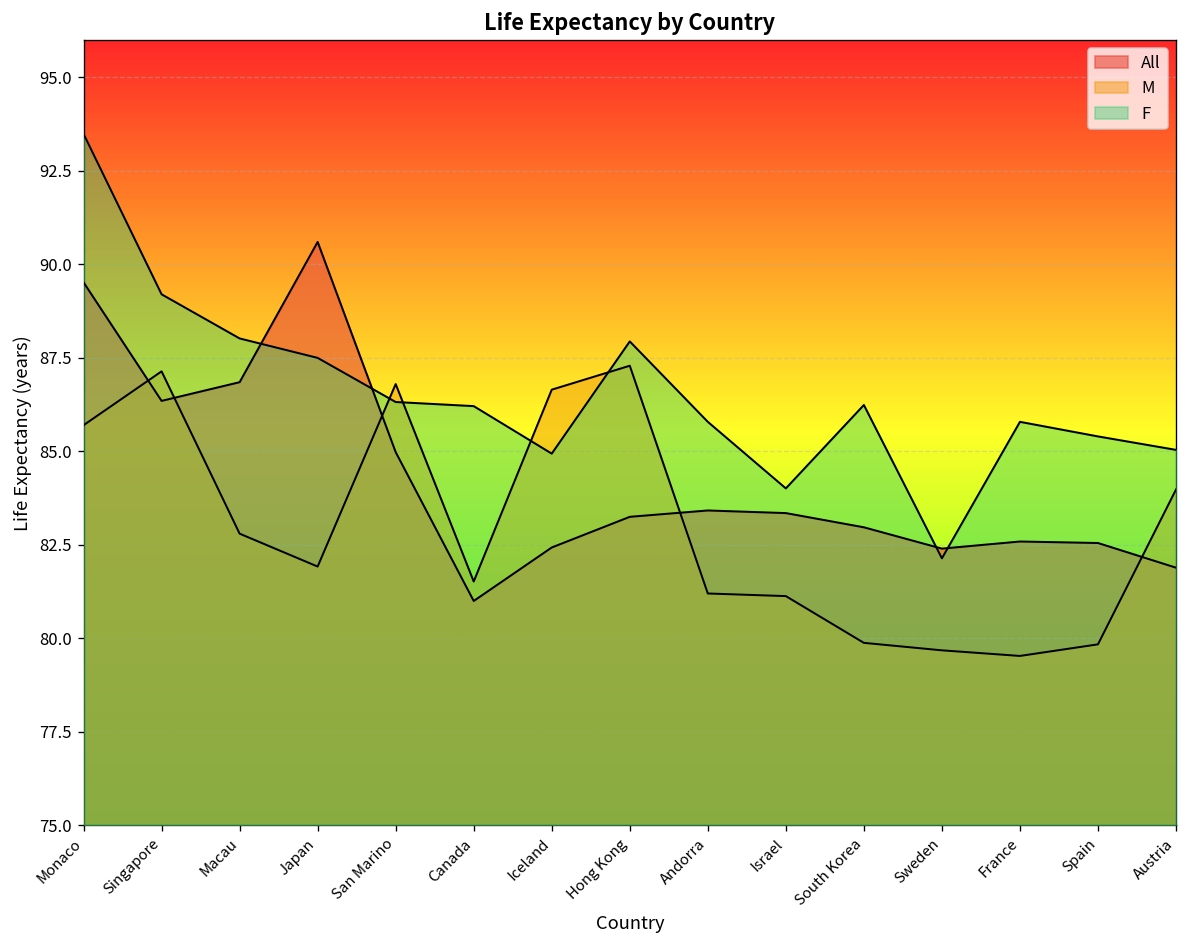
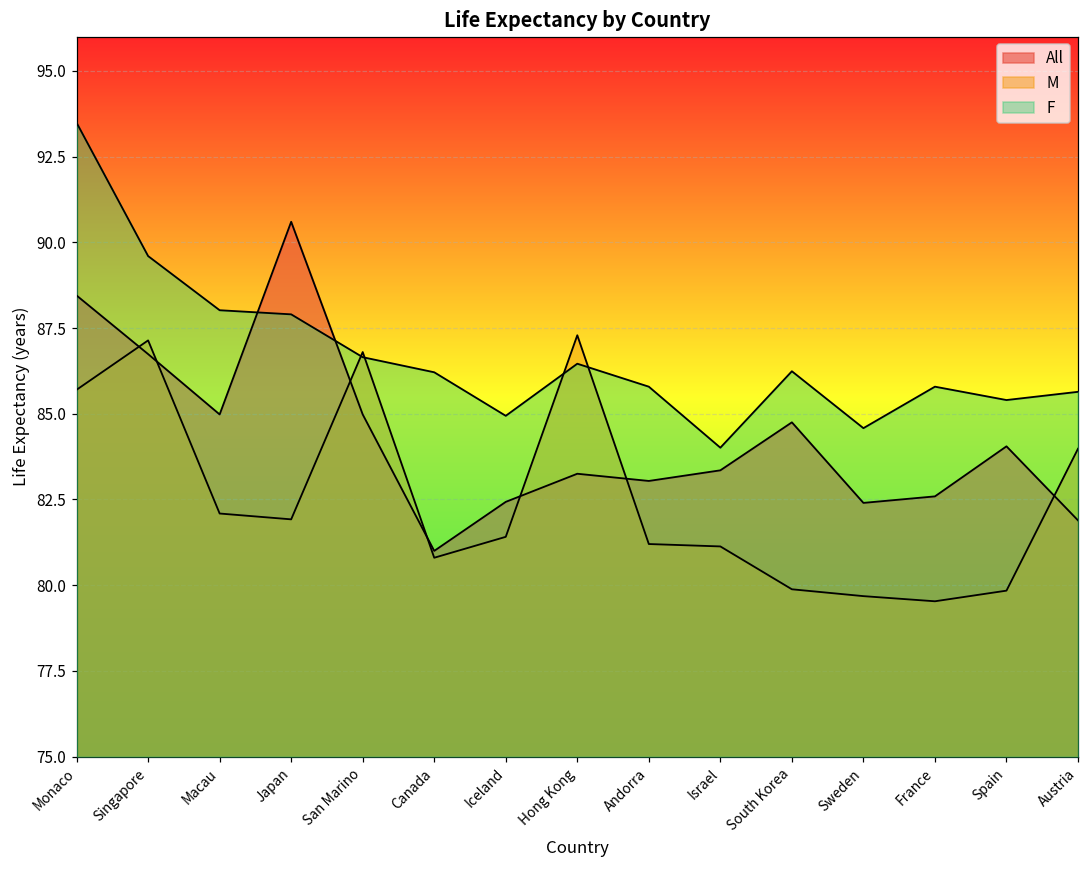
All, Monaco: 89.5 -> 88.5
All, Singapore: 86.4 -> 86.7
F, Singapore: 89.2 -> 89.6
All, Macau: 86.9 -> 85.0
M, Macau: 82.8 -> 82.1
F, Japan: 87.5 -> 87.9
F, San Marino: 86.3 -> 86.7
M, Canada: 81.5 -> 80.8
M, Iceland: 86.7 -> 81.4
F, Hong Kong: 87.9 -> 86.5
All, Andorra: 83.4 -> 83.0
All, South Korea: 83.0 -> 84.8
F, Sweden: 82.1 -> 84.6
All, Spain: 82.6 -> 84.1
F, Austria: 85.0 -> 85.6
